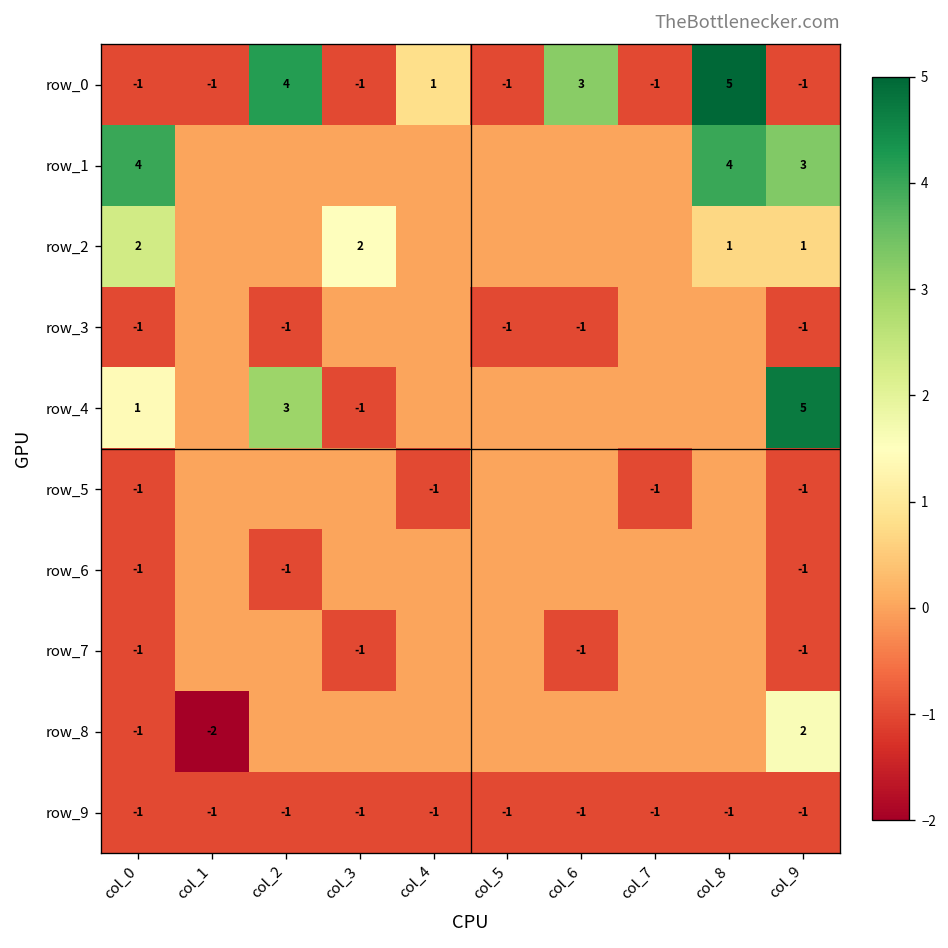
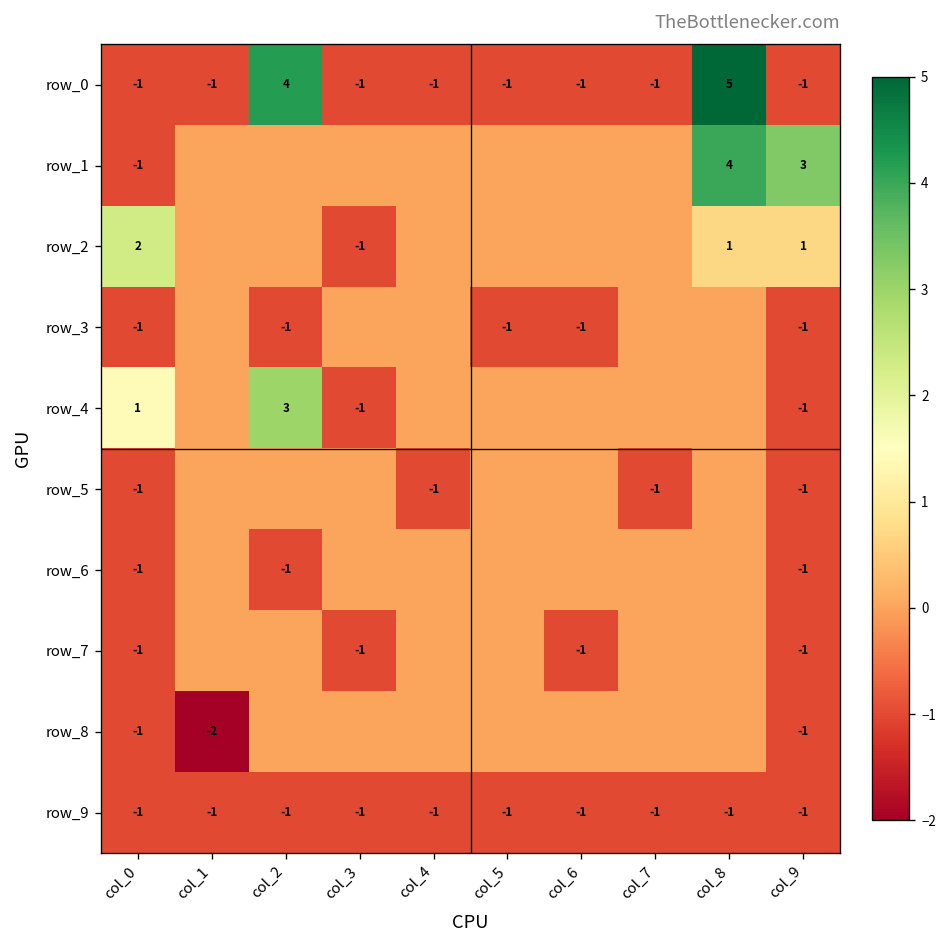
row_0, col_4: 1 -> -1
row_0, col_6: 3 -> -1
row_1, col_0: 4 -> -1
row_2, col_3: 2 -> -1
row_4, col_9: 5 -> -1
row_8, col_9: 2 -> -1
